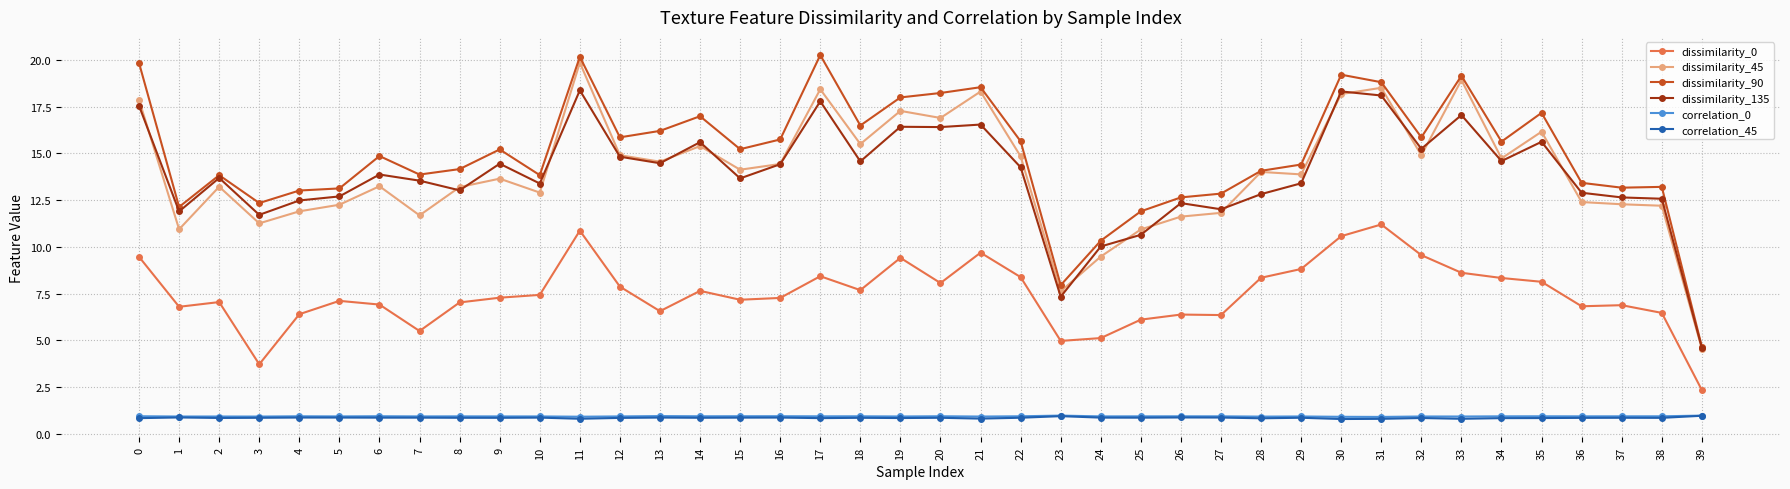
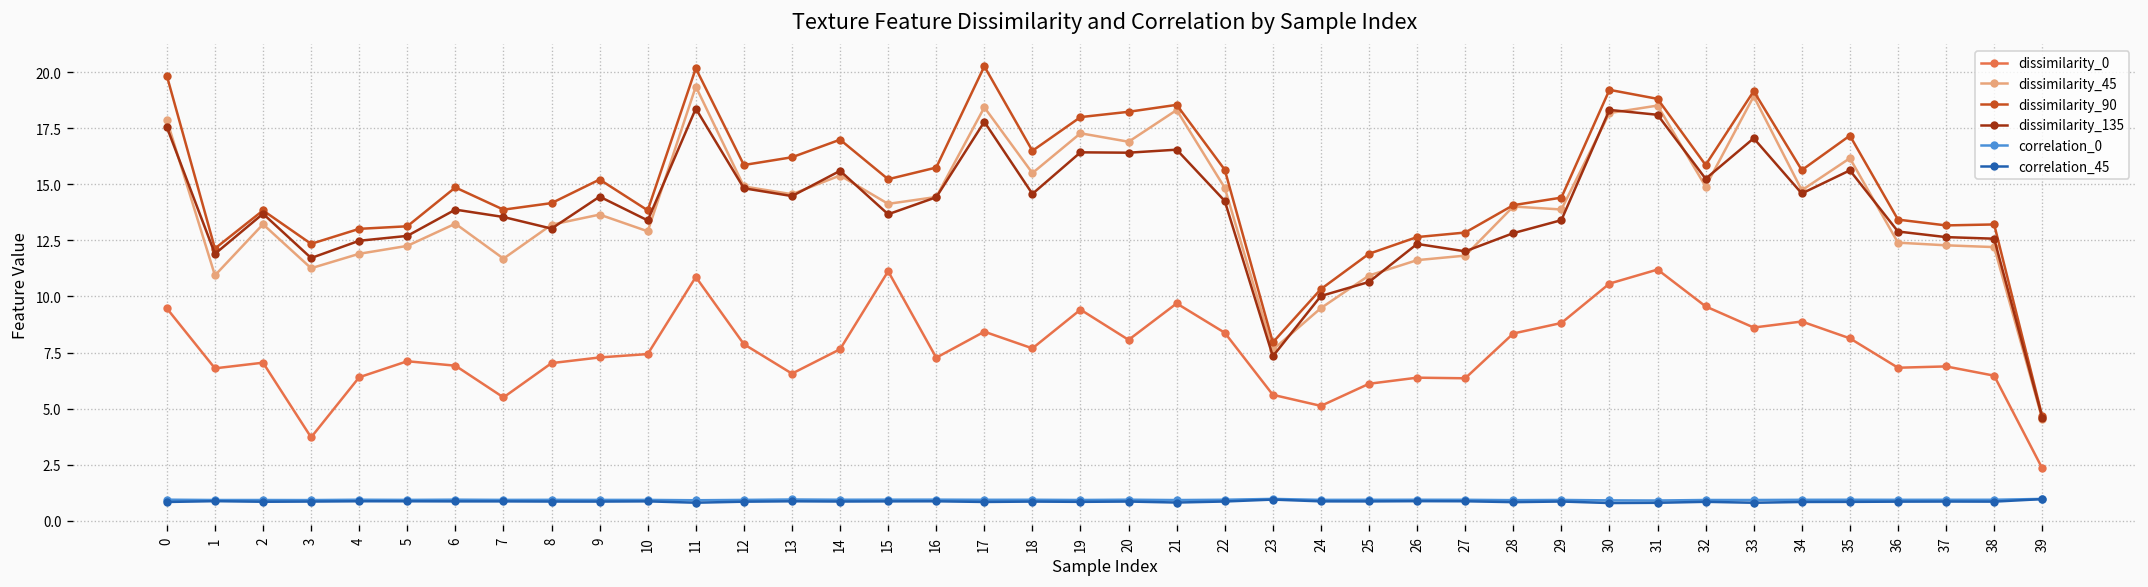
dissimilarity_45, 11: 19.8 -> 19.4
dissimilarity_0, 15: 7.2 -> 11.1
dissimilarity_0, 23: 5.0 -> 5.6
dissimilarity_0, 34: 8.3 -> 8.9
